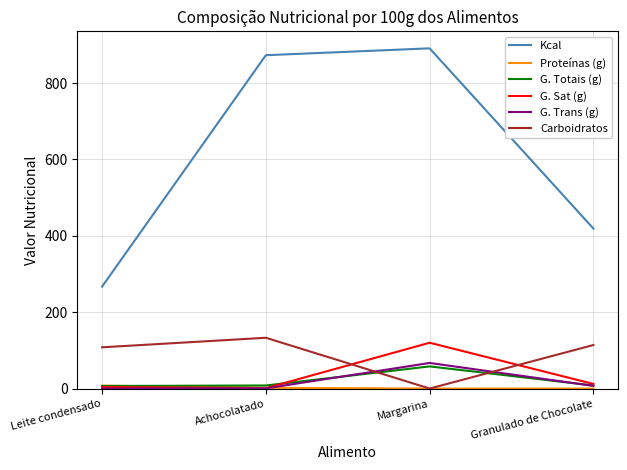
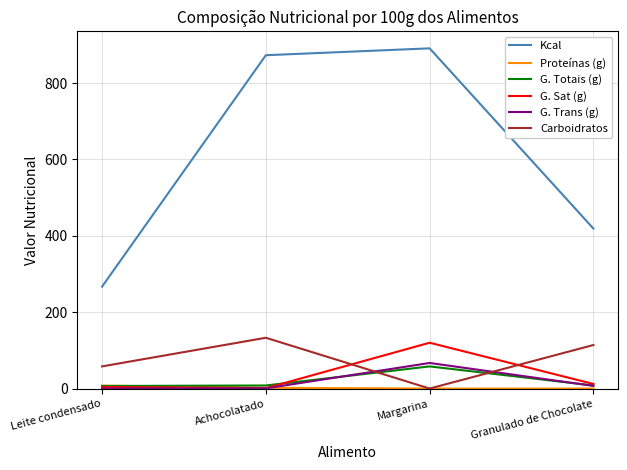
Carboidratos, Leite condensado: 110 -> 60
